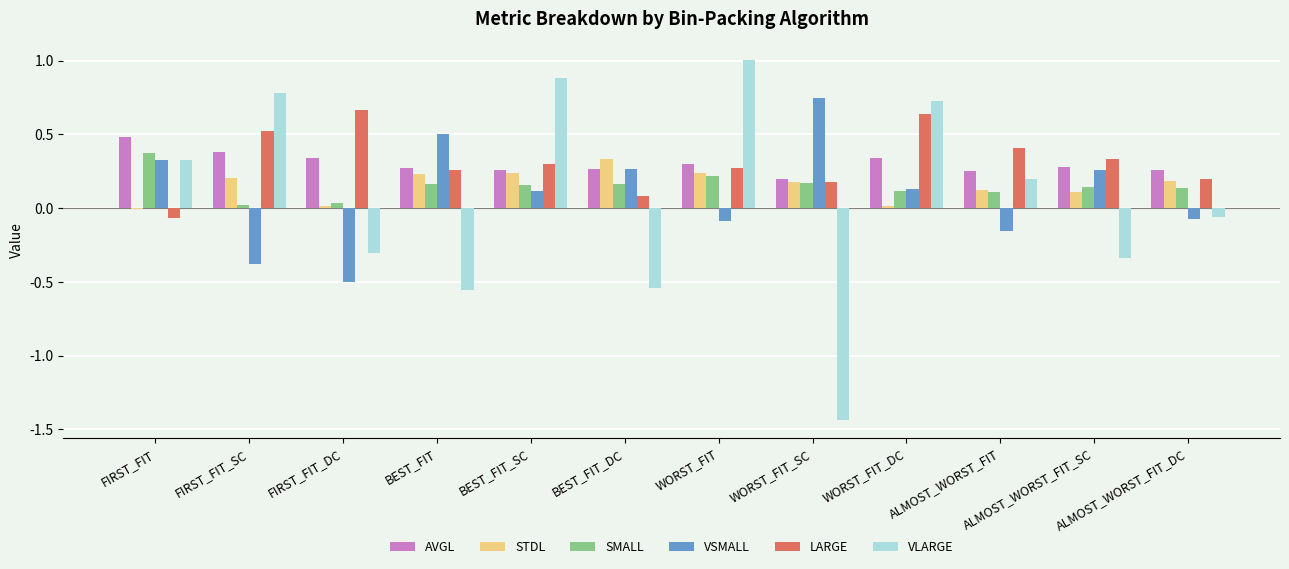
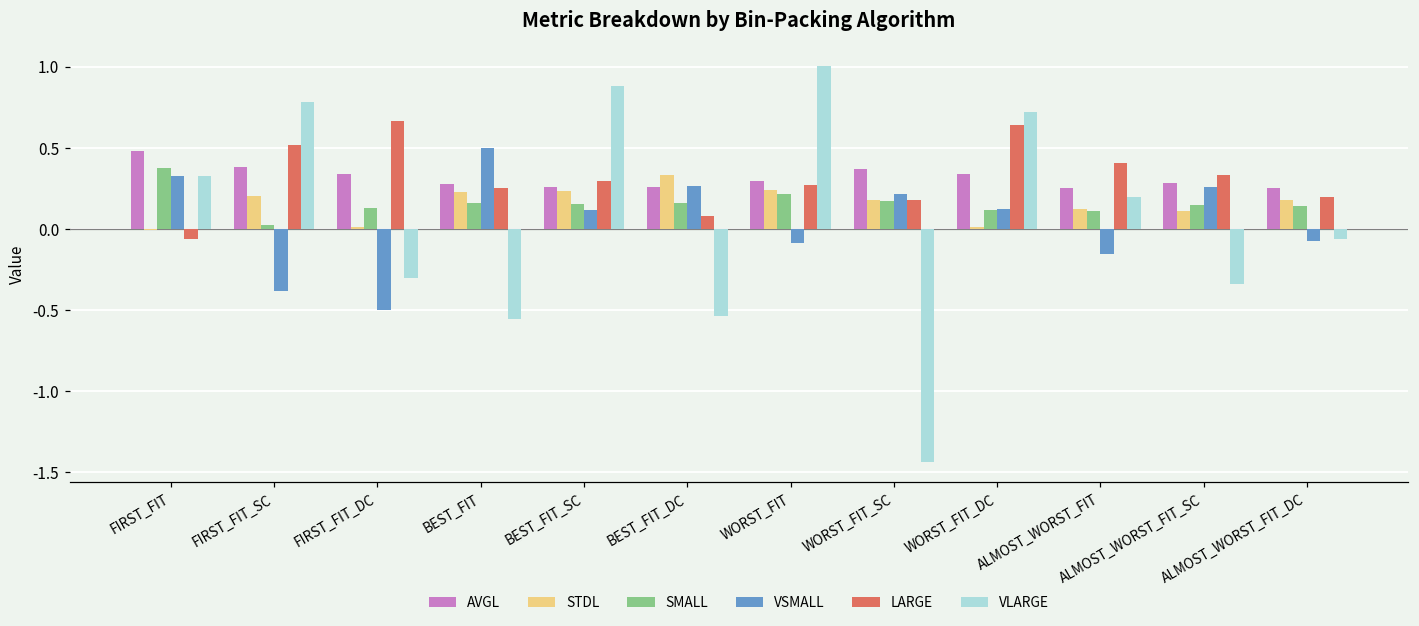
SMALL, FIRST_FIT_DC: 0.03 -> 0.13
AVGL, WORST_FIT_SC: 0.20 -> 0.37
VSMALL, WORST_FIT_SC: 0.75 -> 0.22
